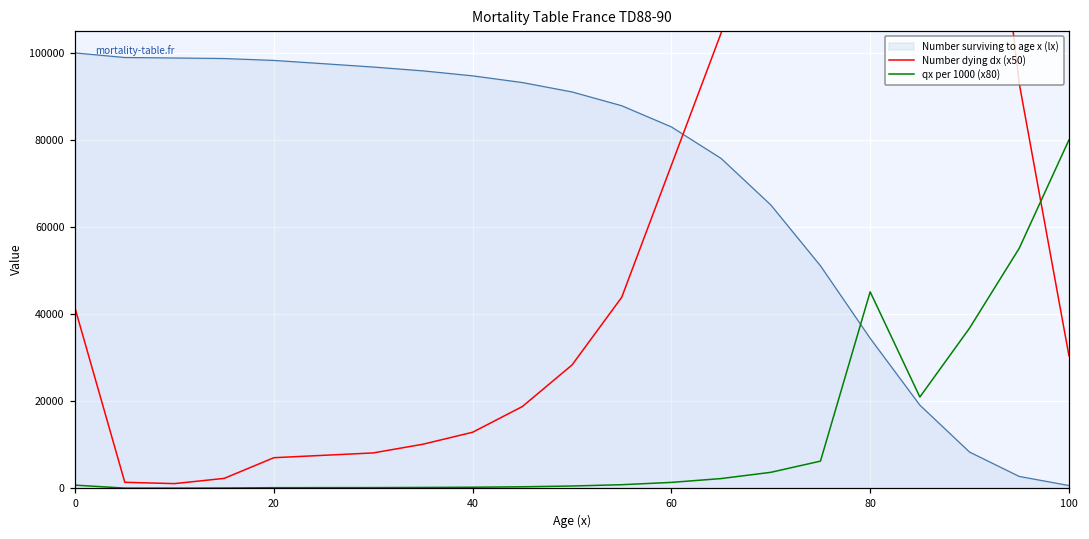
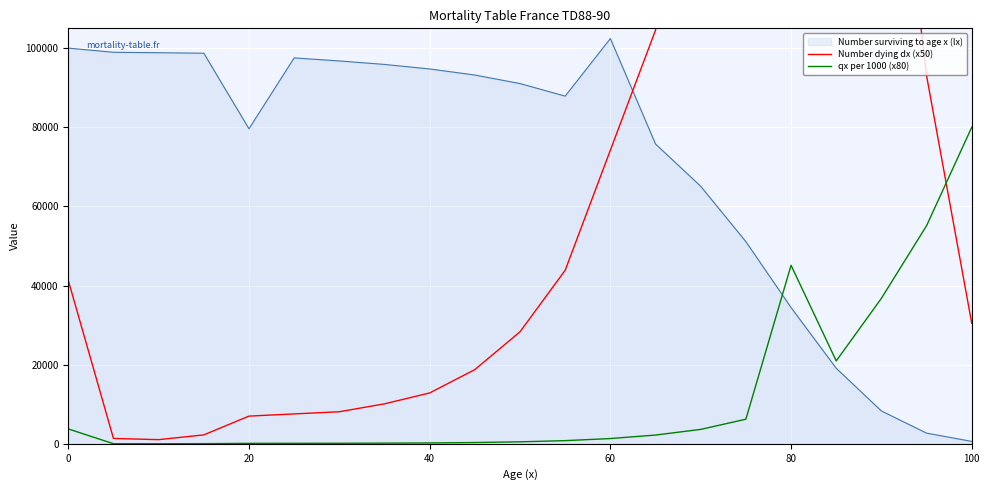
qx per 1000 (x80), 0: 1000 -> 4000
Number surviving to age x (lx), 20: 98000 -> 80000
Number surviving to age x (lx), 60: 83000 -> 102000
